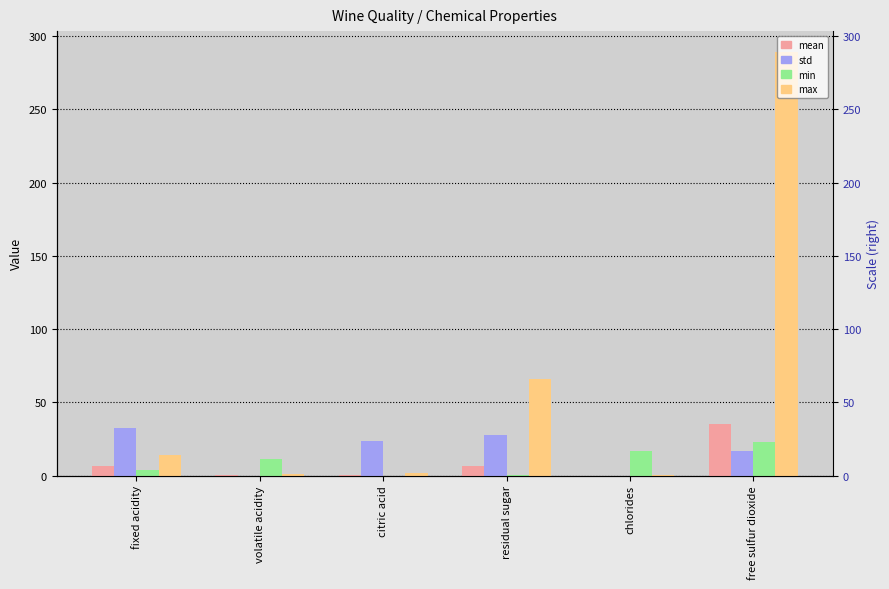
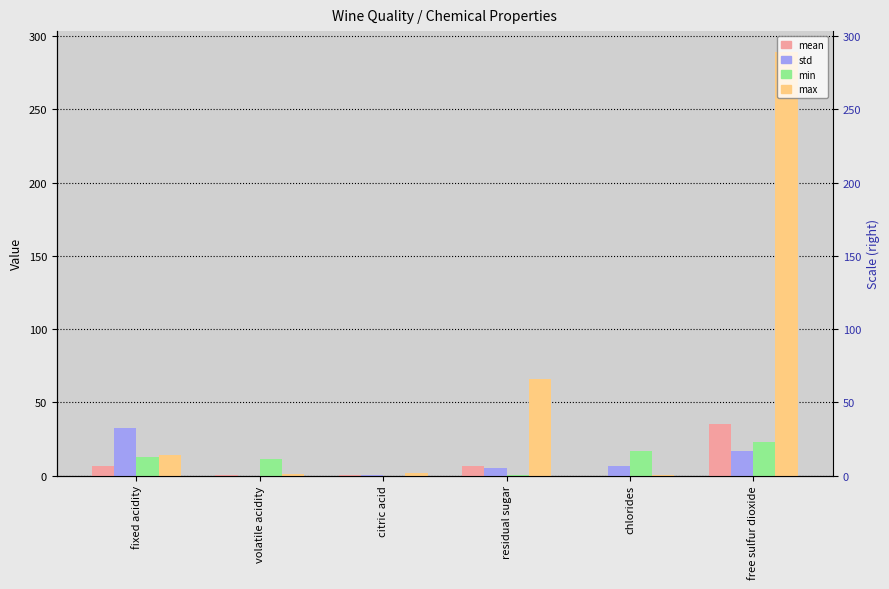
min, fixed acidity: 4 -> 13
std, citric acid: 24 -> 0
std, residual sugar: 28 -> 5
std, chlorides: 0 -> 7
